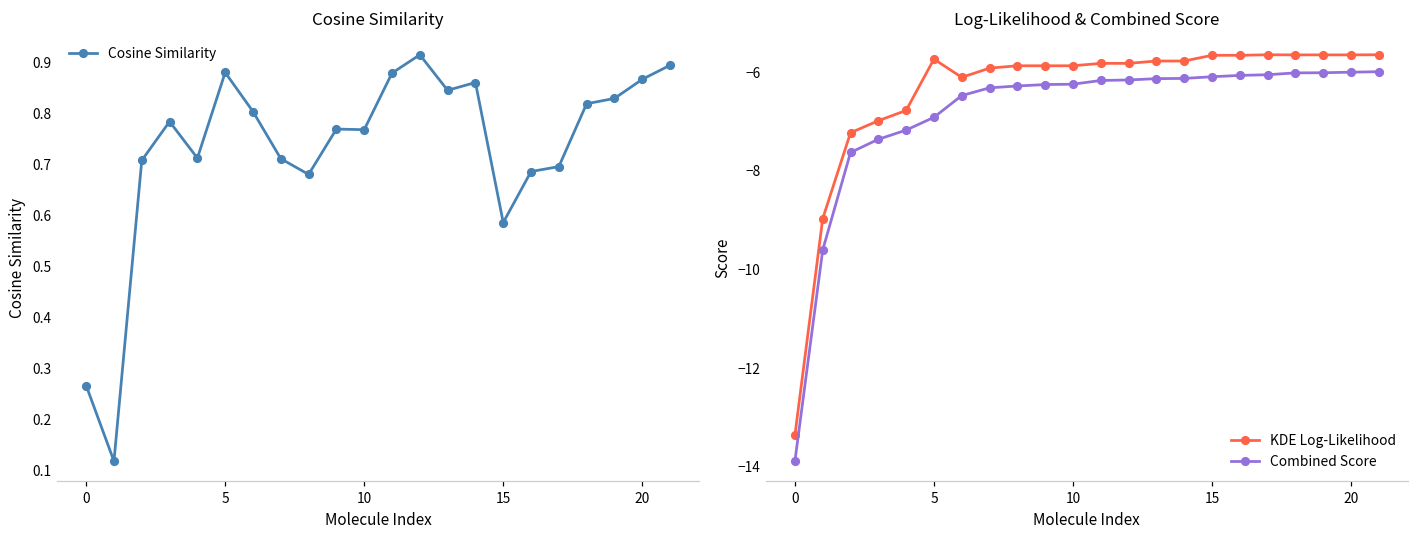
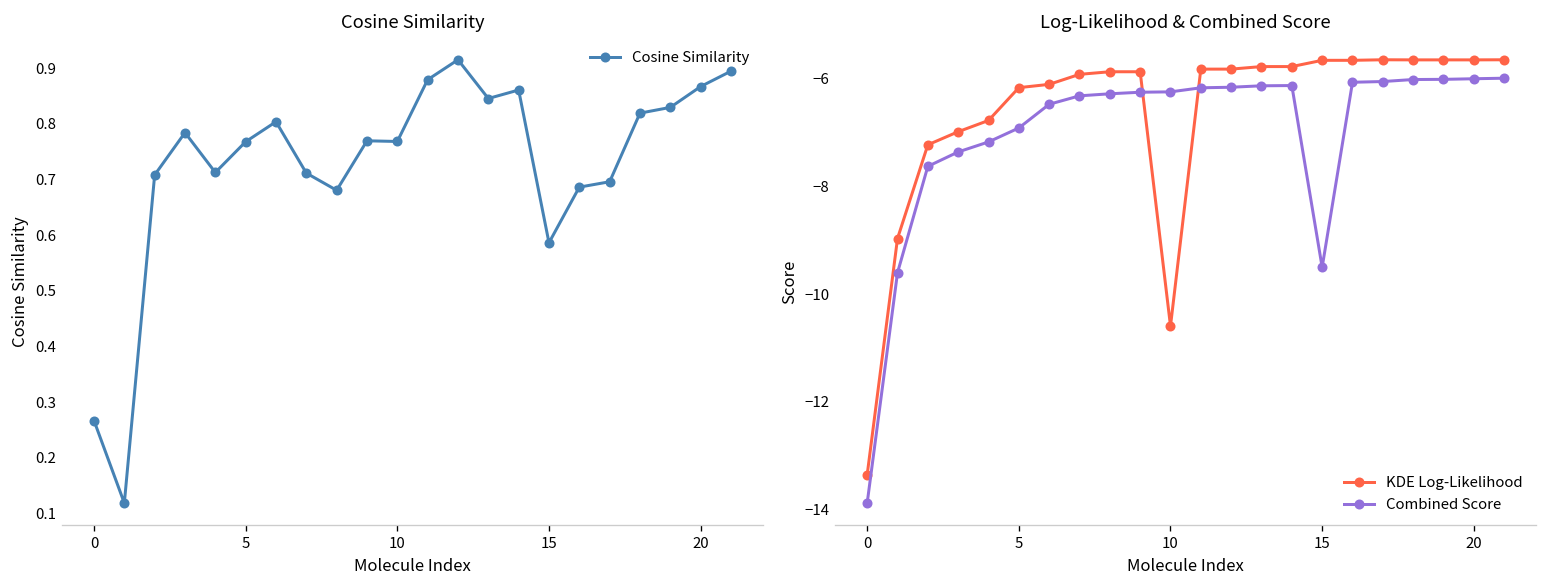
Cosine Similarity, 5: 0.88 -> 0.77
Log-Likelihood & Combined Score, KDE Log-Likelihood, 5: -5.7 -> -6.2
Log-Likelihood & Combined Score, KDE Log-Likelihood, 10: -5.9 -> -10.6
Log-Likelihood & Combined Score, Combined Score, 15: -6.1 -> -9.5
